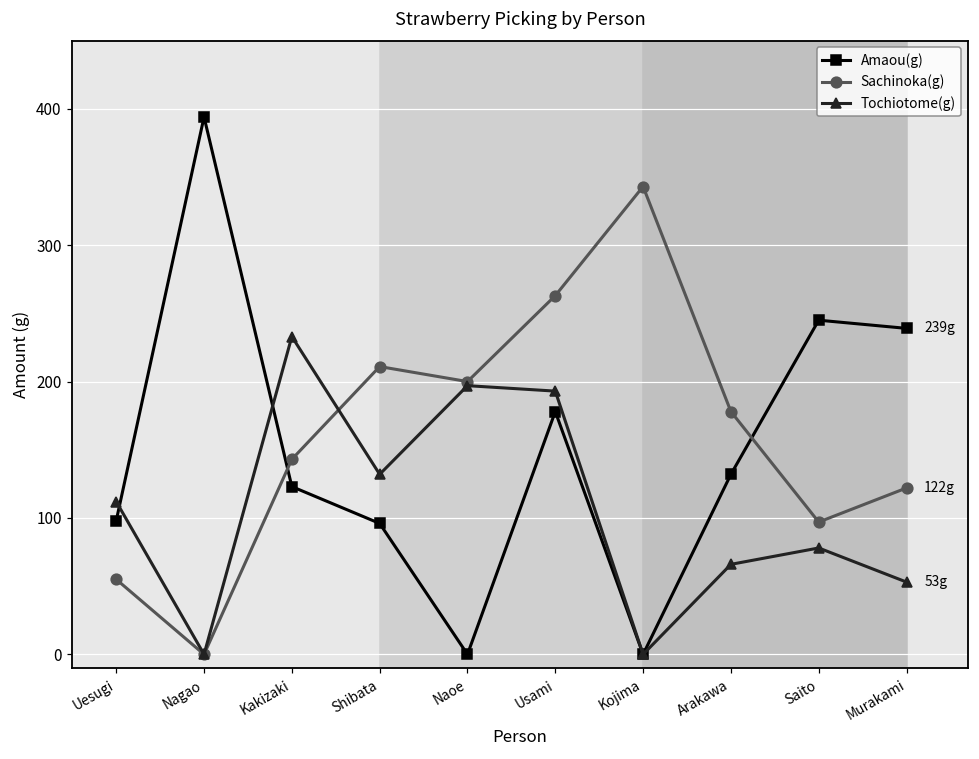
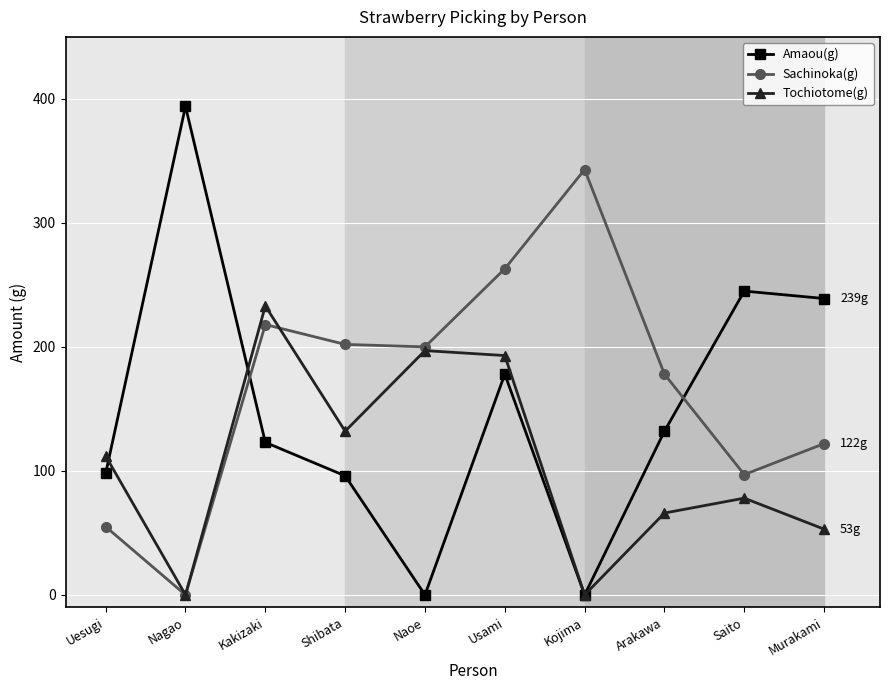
Sachinoka(g), Kakizaki: 143 -> 218
Sachinoka(g), Shibata: 211 -> 202
